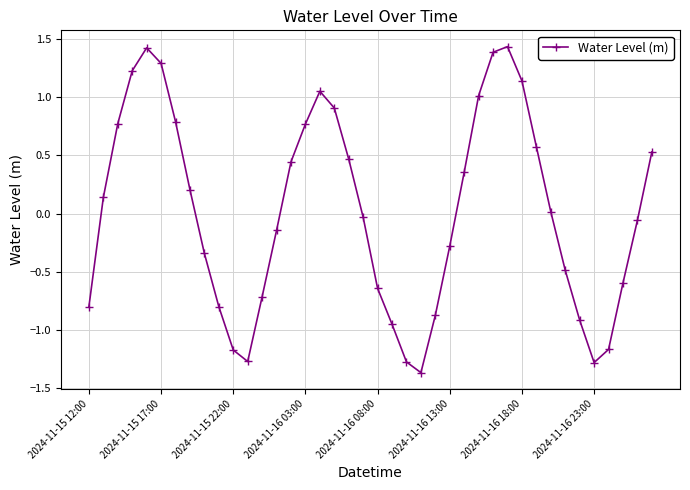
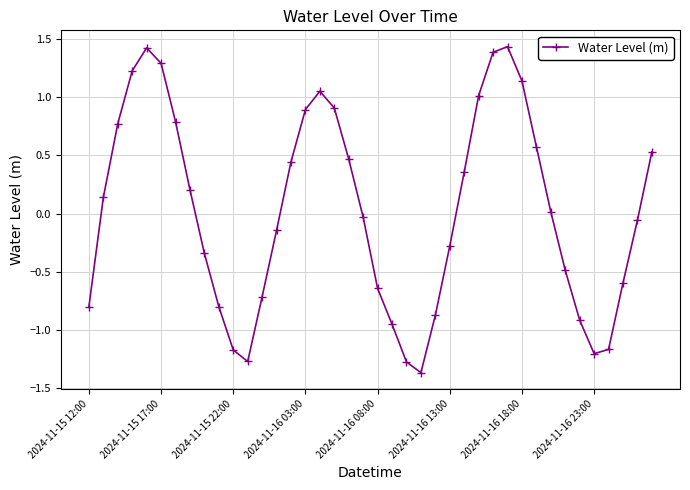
2024-11-16 03:00: 0.77 -> 0.89
2024-11-16 23:00: -1.28 -> -1.20
